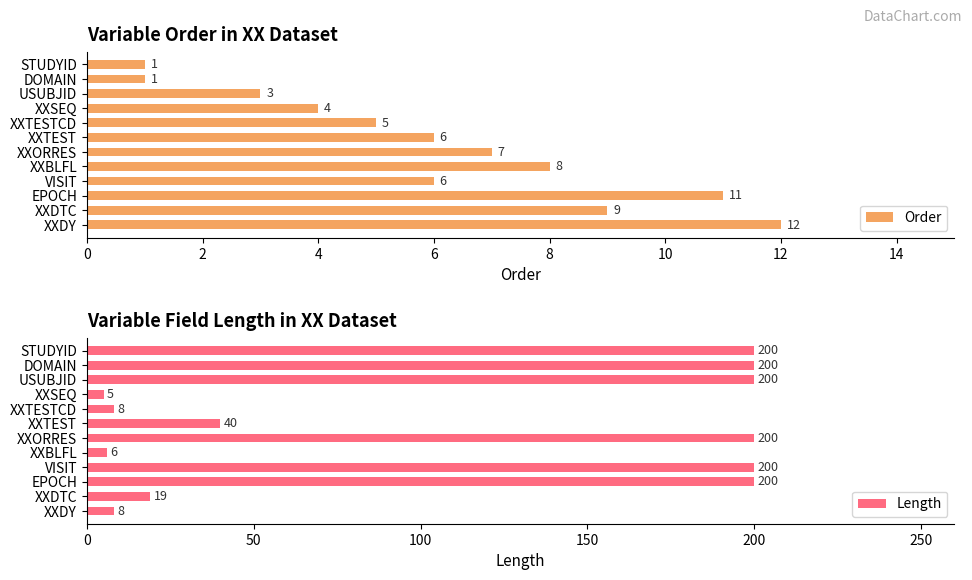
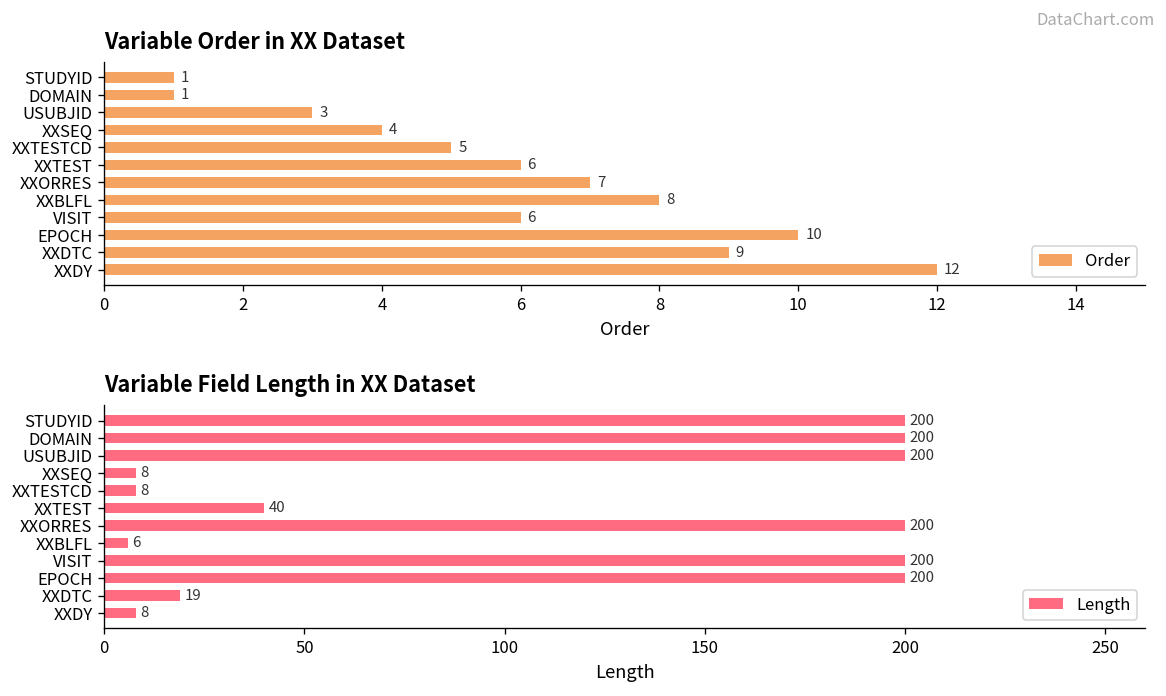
Variable Order in XX Dataset, EPOCH: 11 -> 10
Variable Field Length in XX Dataset, XXSEQ: 5 -> 8
